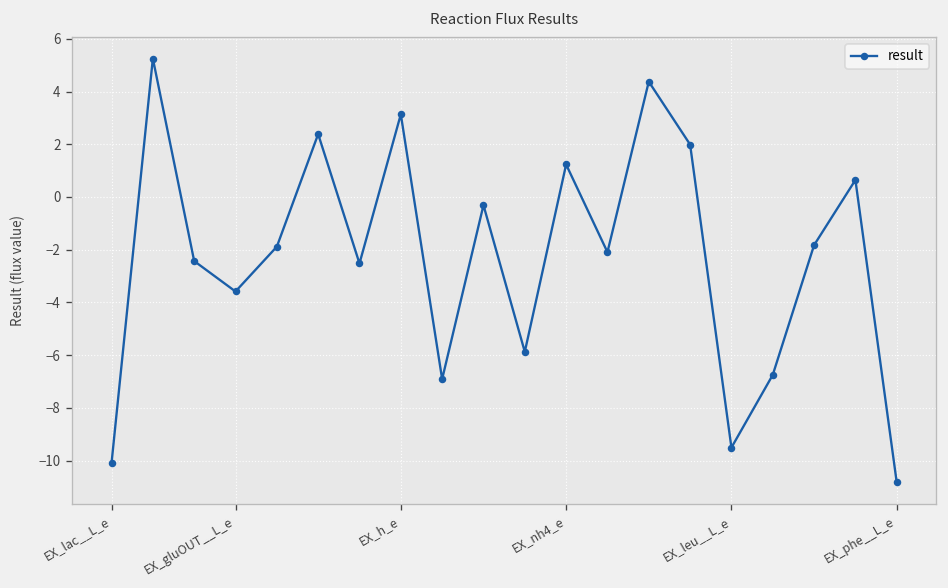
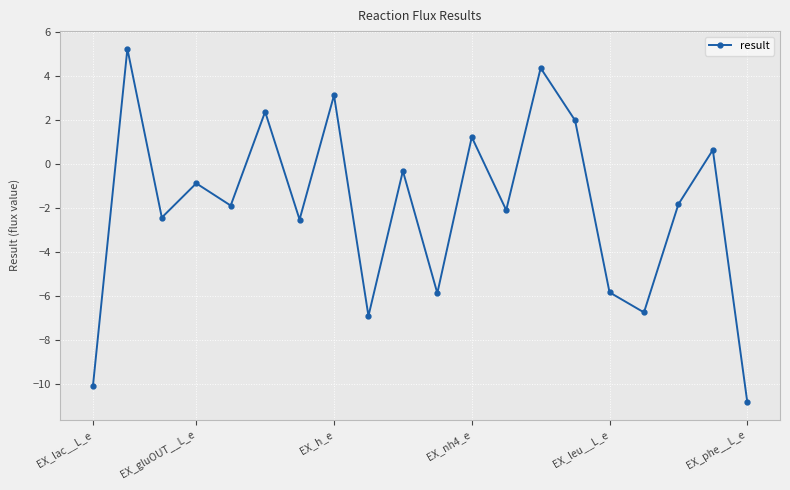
EX_gluOUT__L_e: -3.6 -> -0.9
EX_leu__L_e: -9.5 -> -5.8
